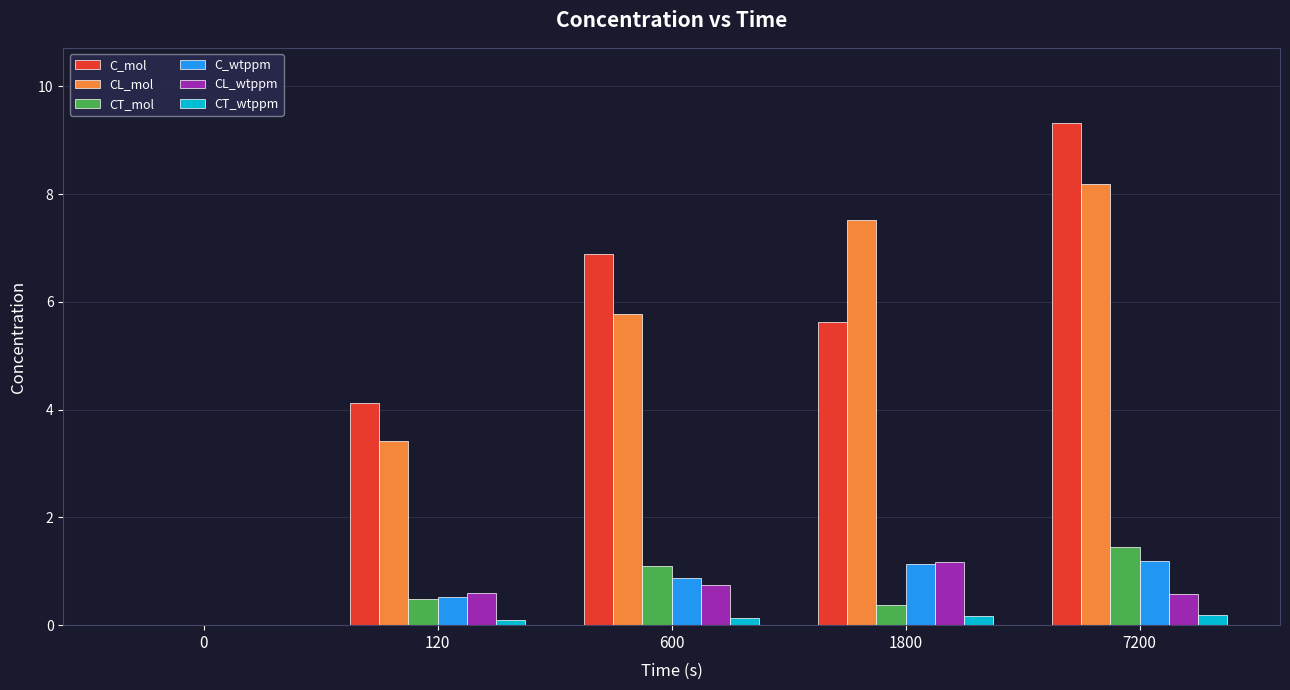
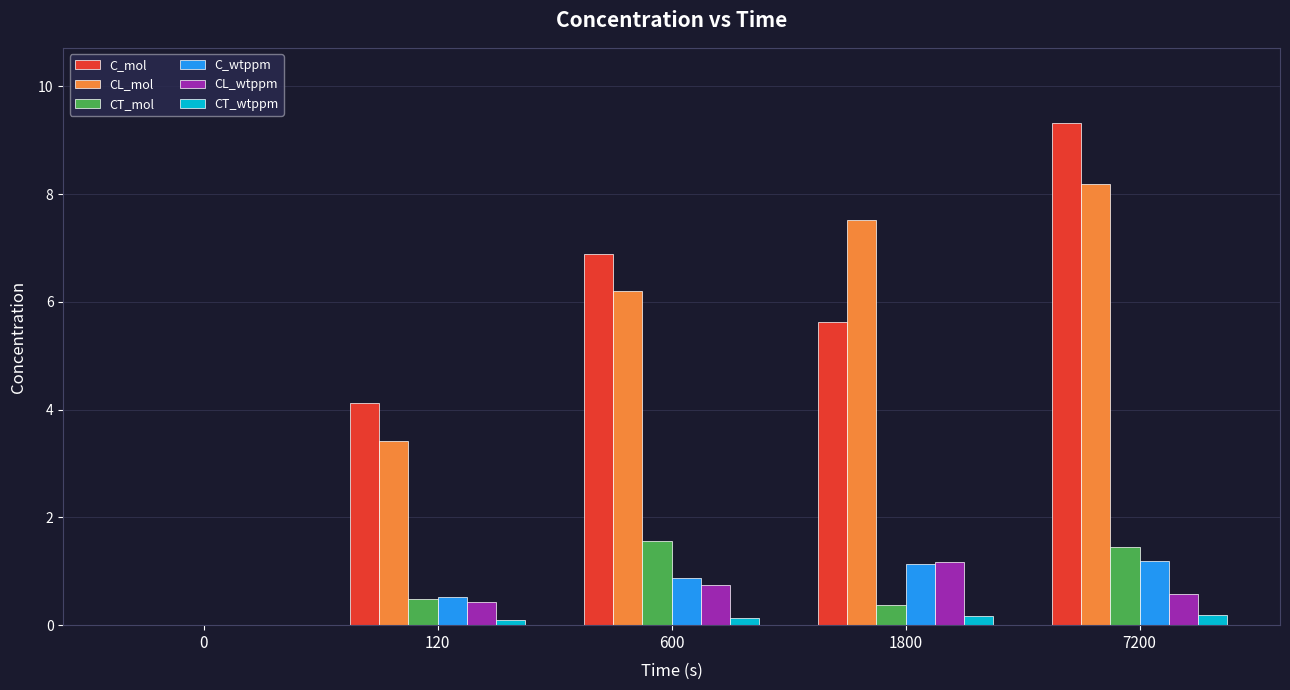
CL_wtppm, 120: 0.6 -> 0.4
CL_mol, 600: 5.8 -> 6.2
CT_mol, 600: 1.1 -> 1.6
